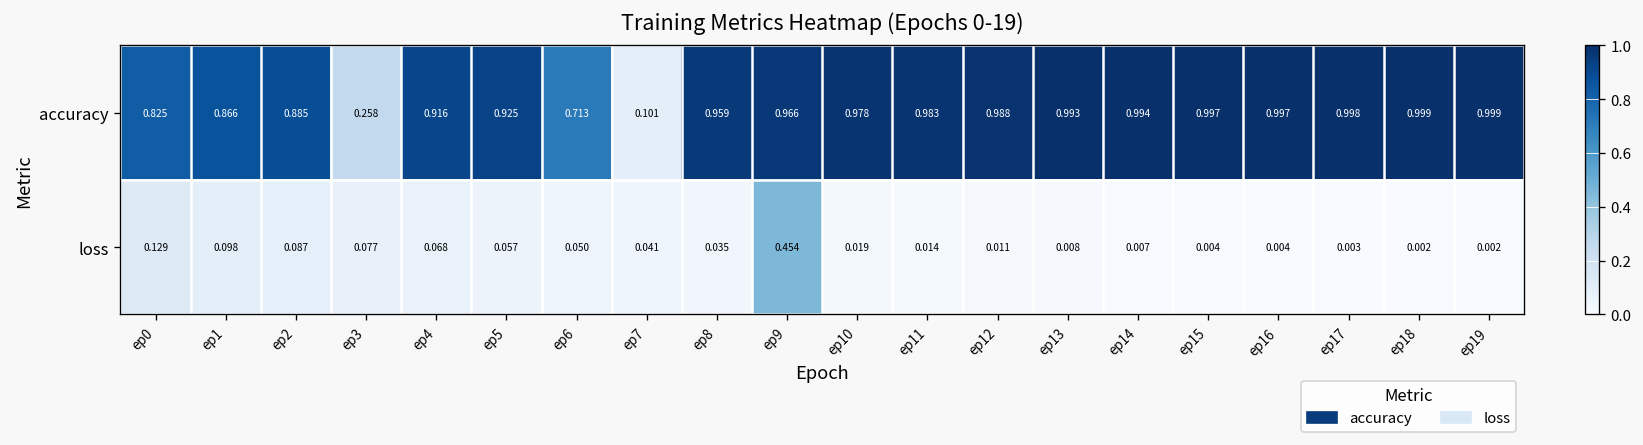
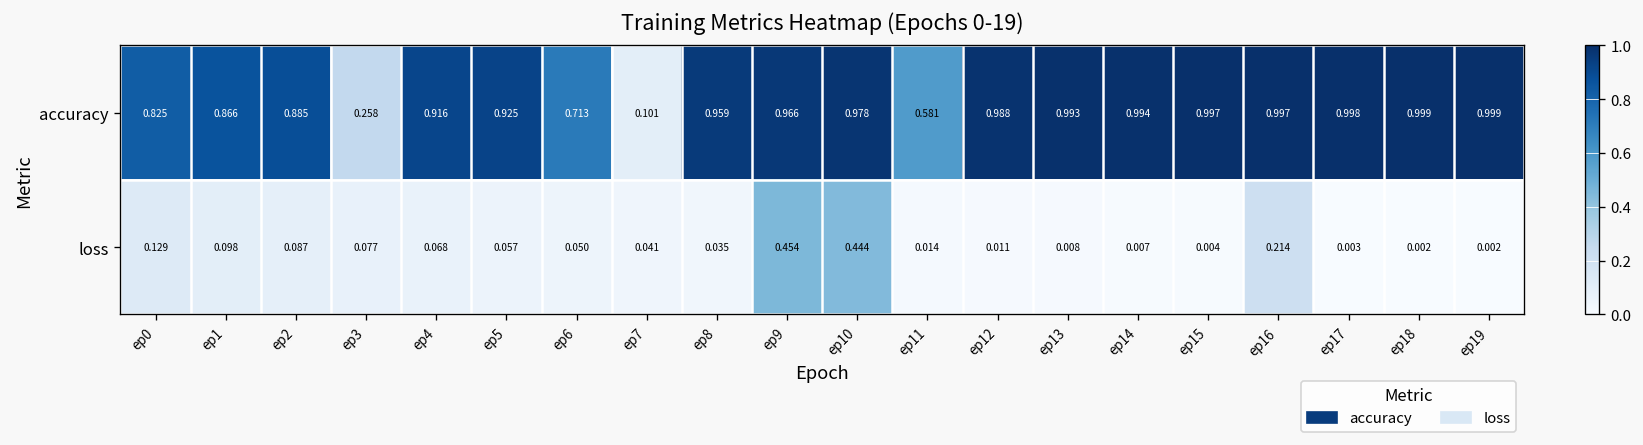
accuracy, ep11: 0.983 -> 0.581
loss, ep10: 0.019 -> 0.444
loss, ep16: 0.004 -> 0.214
